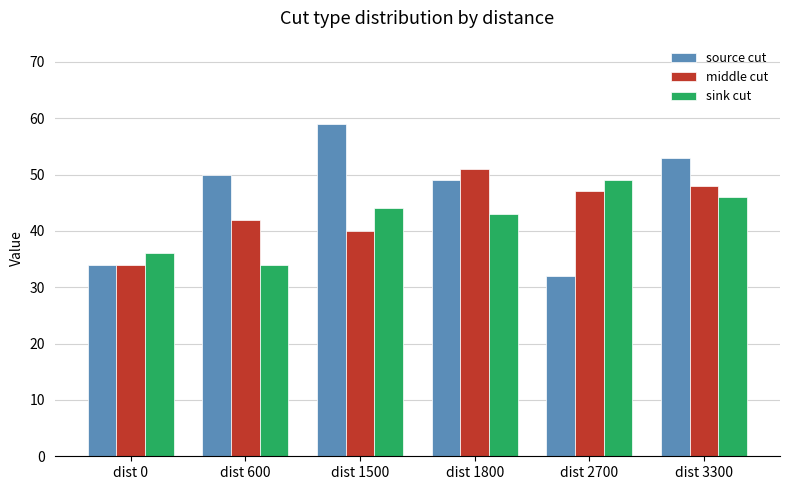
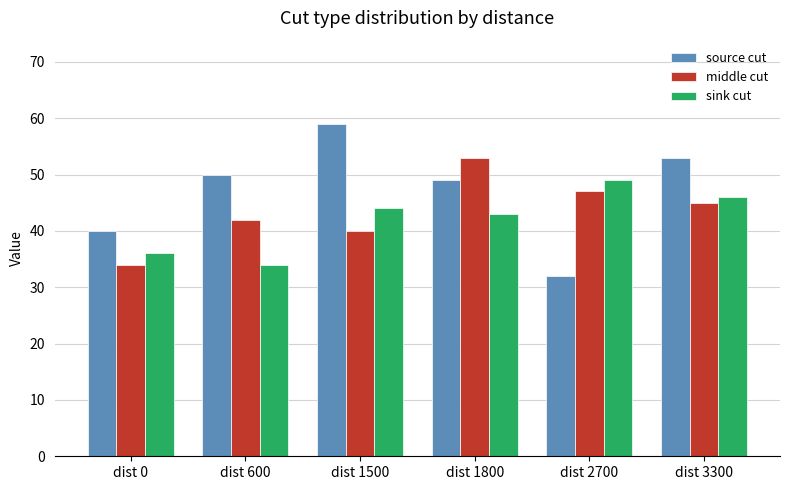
source cut, dist 0: 34 -> 40
middle cut, dist 1800: 51 -> 53
middle cut, dist 3300: 48 -> 45
